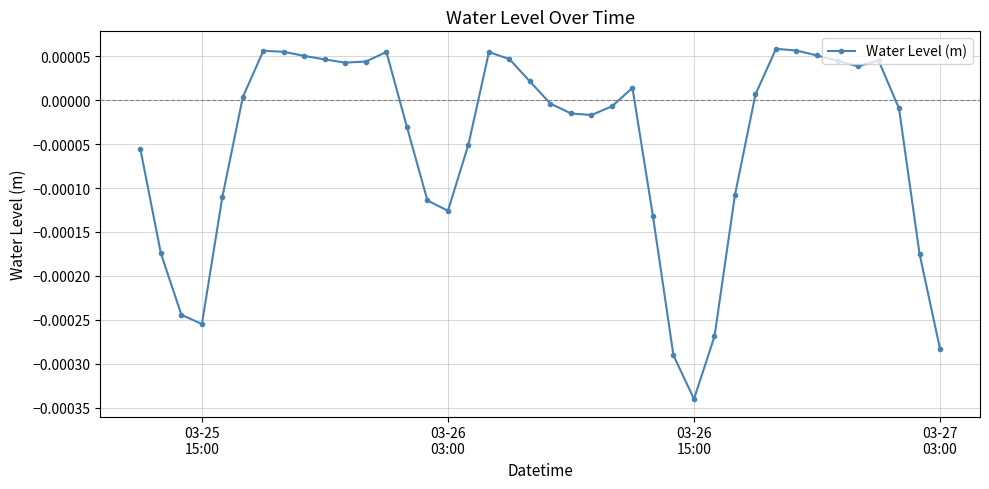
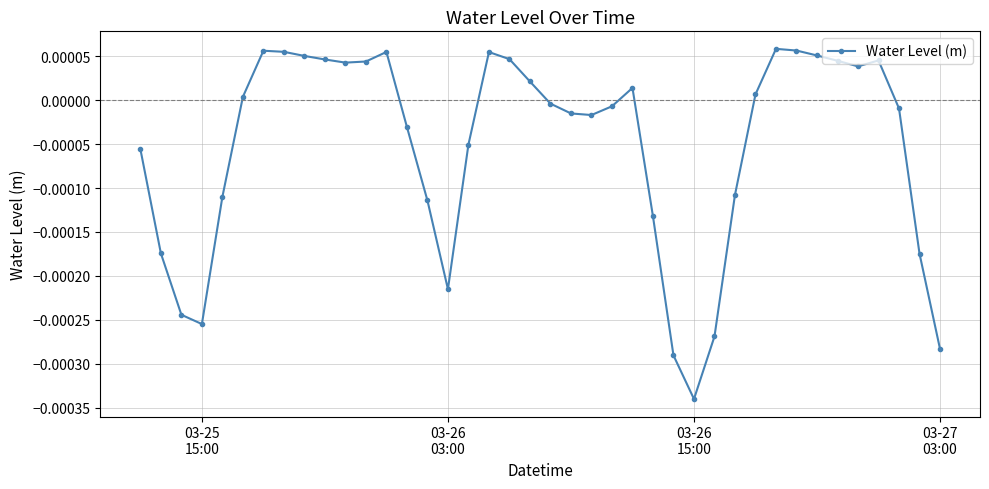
03-26 03:00: -0.00013 -> -0.00022
